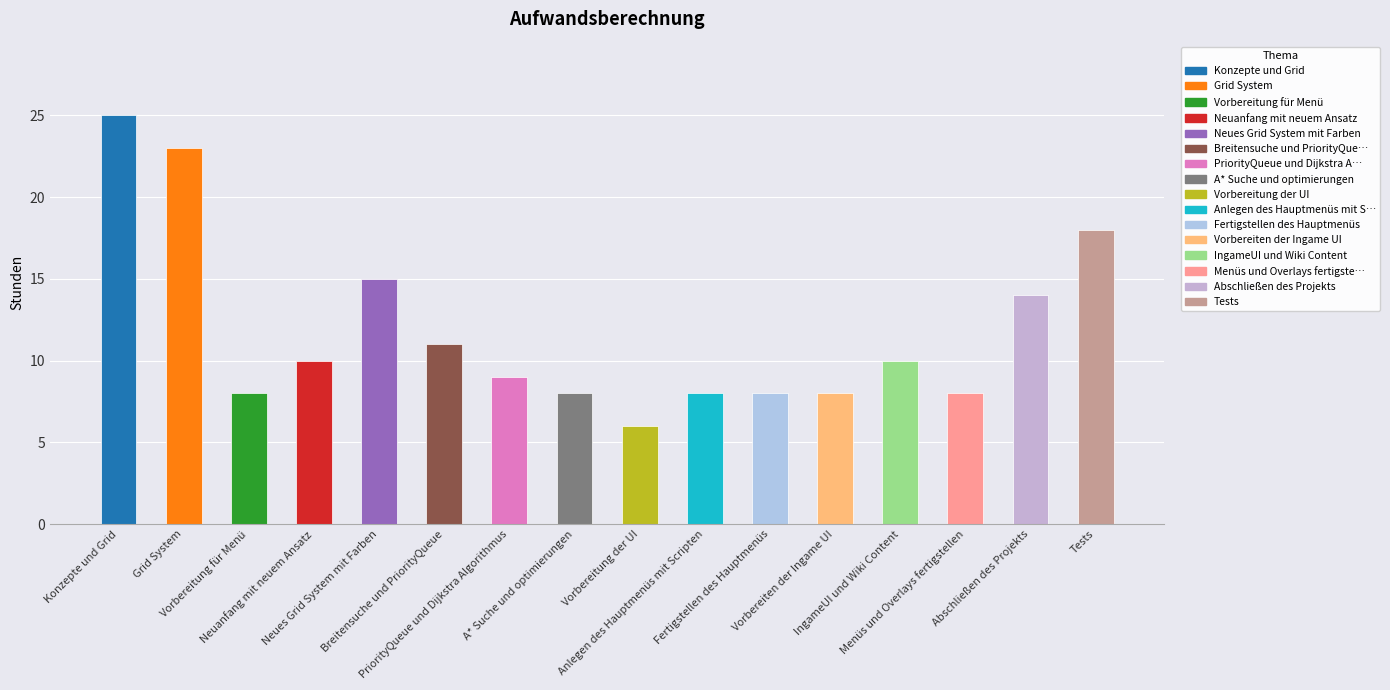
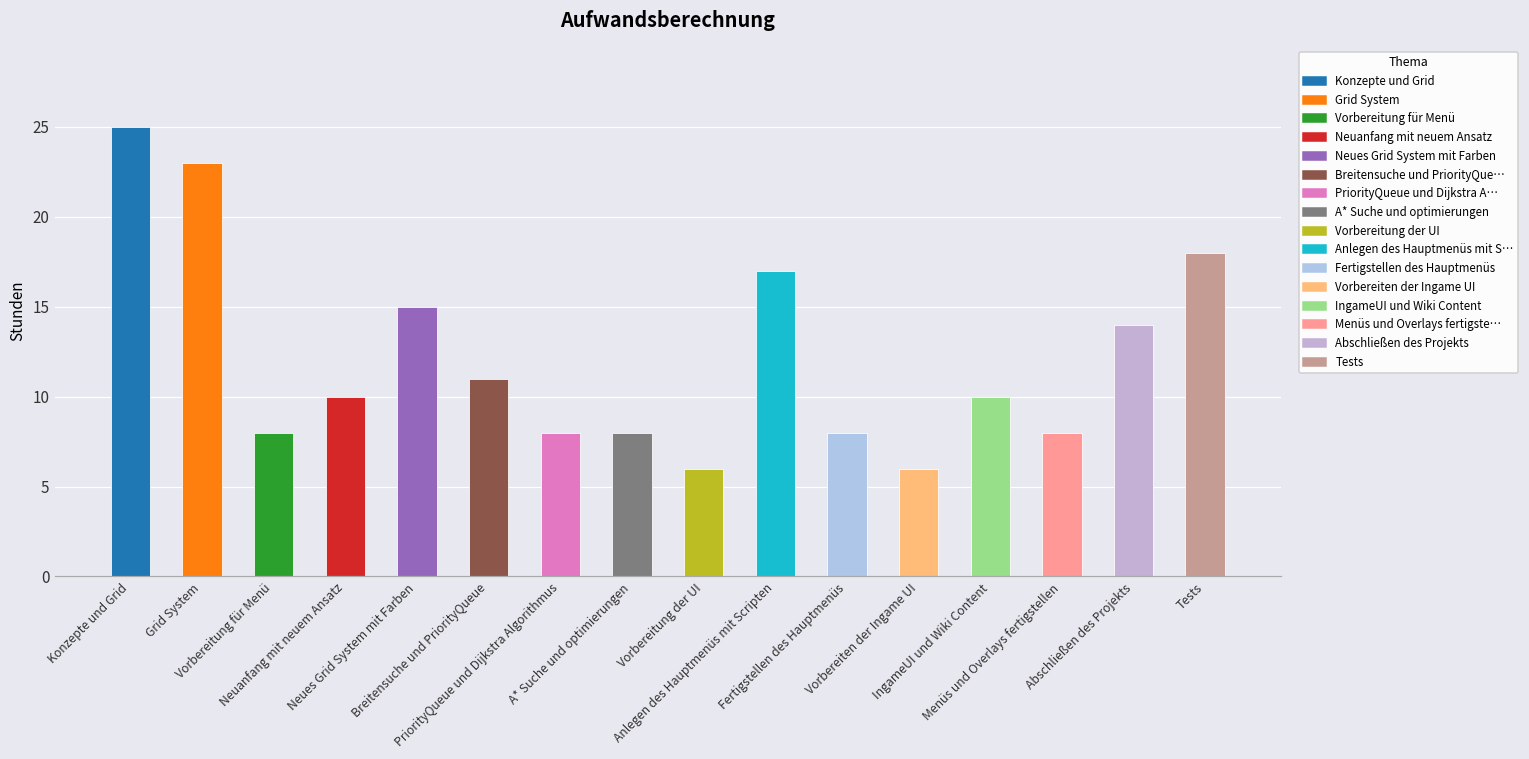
PriorityQueue und Dijkstra Algorithmus: 9 -> 8
Anlegen des Hauptmenüs mit Scripten: 8 -> 17
Vorbereiten der Ingame UI: 8 -> 6
